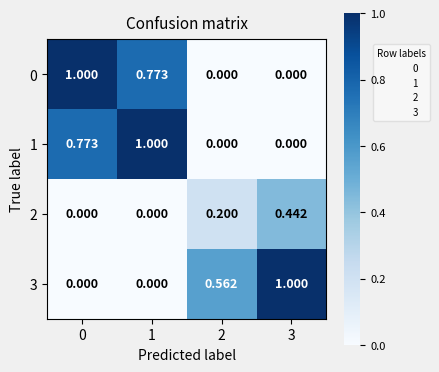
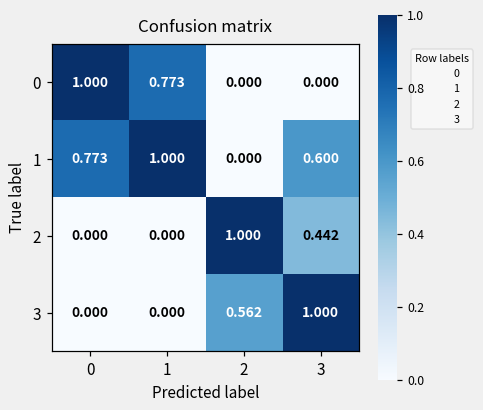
1, 3: 0.000 -> 0.600
2, 2: 0.200 -> 1.000
